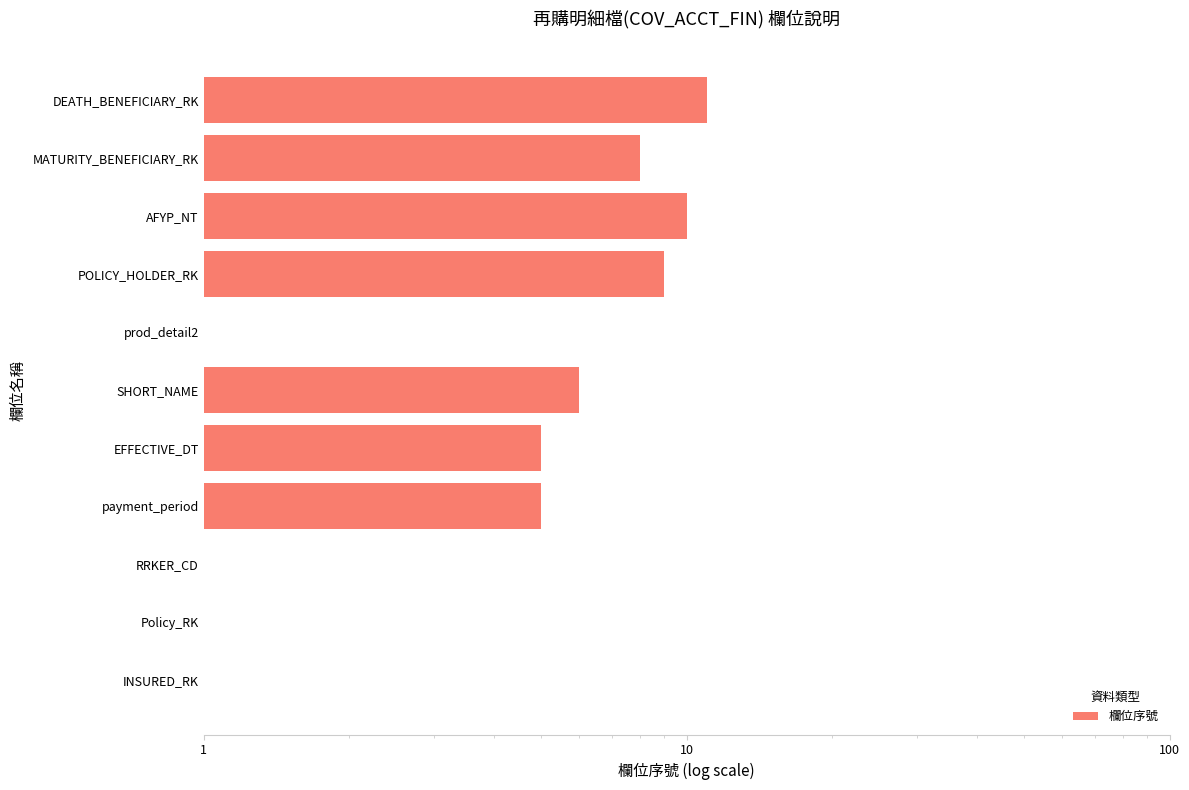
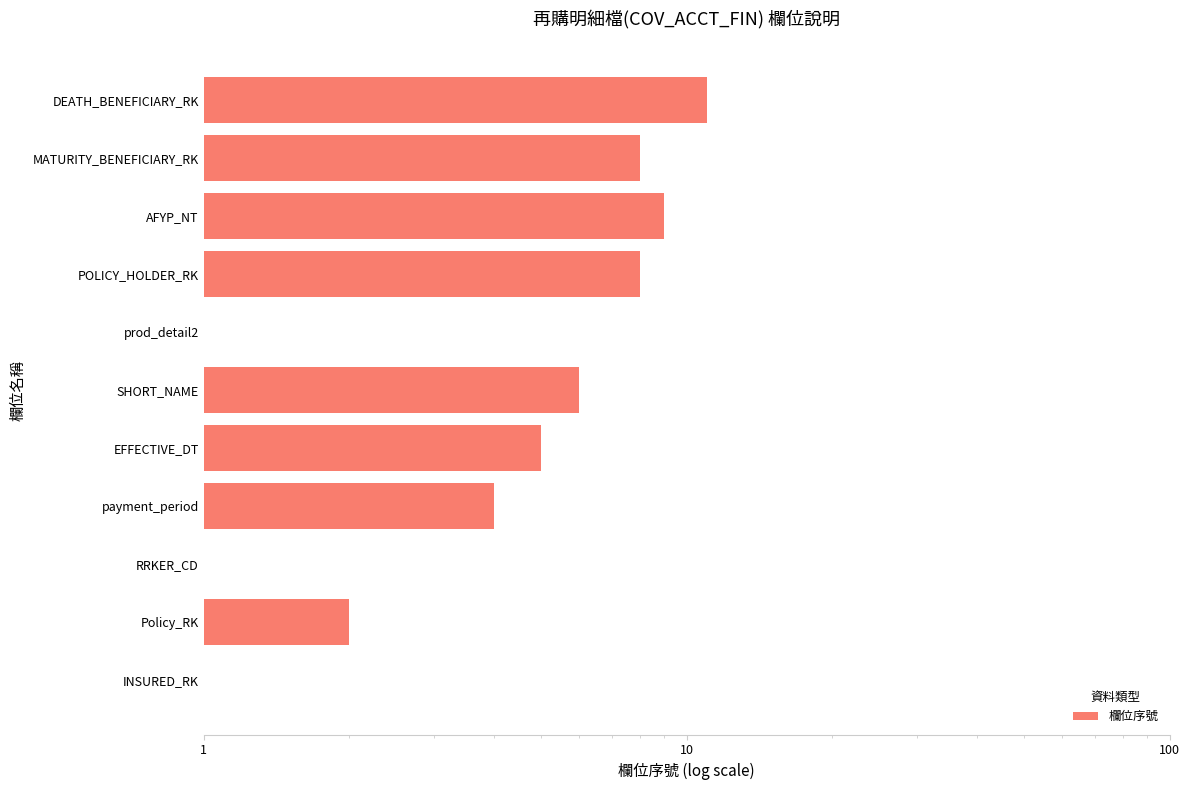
AFYP_NT: 10 -> 9
POLICY_HOLDER_RK: 9 -> 8
payment_period: 5 -> 4
Policy_RK: 1 -> 2
